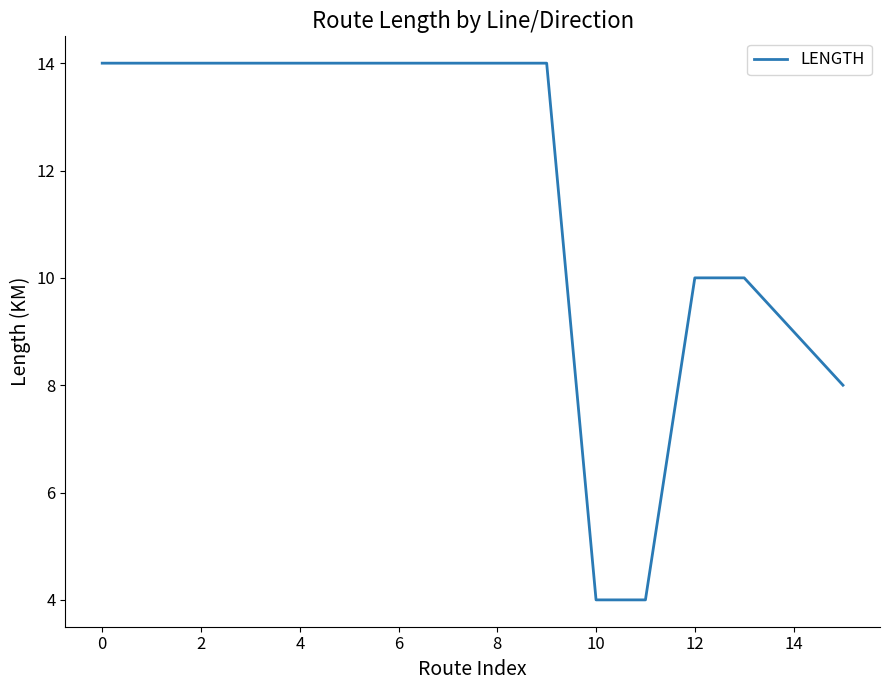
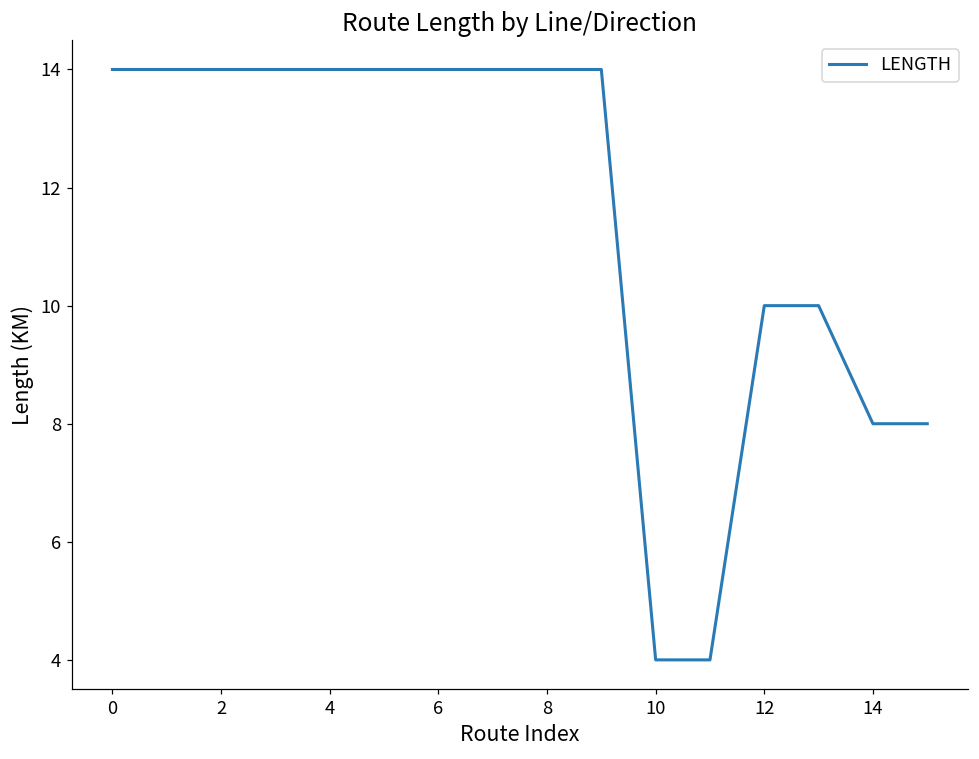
14: 9 -> 8
